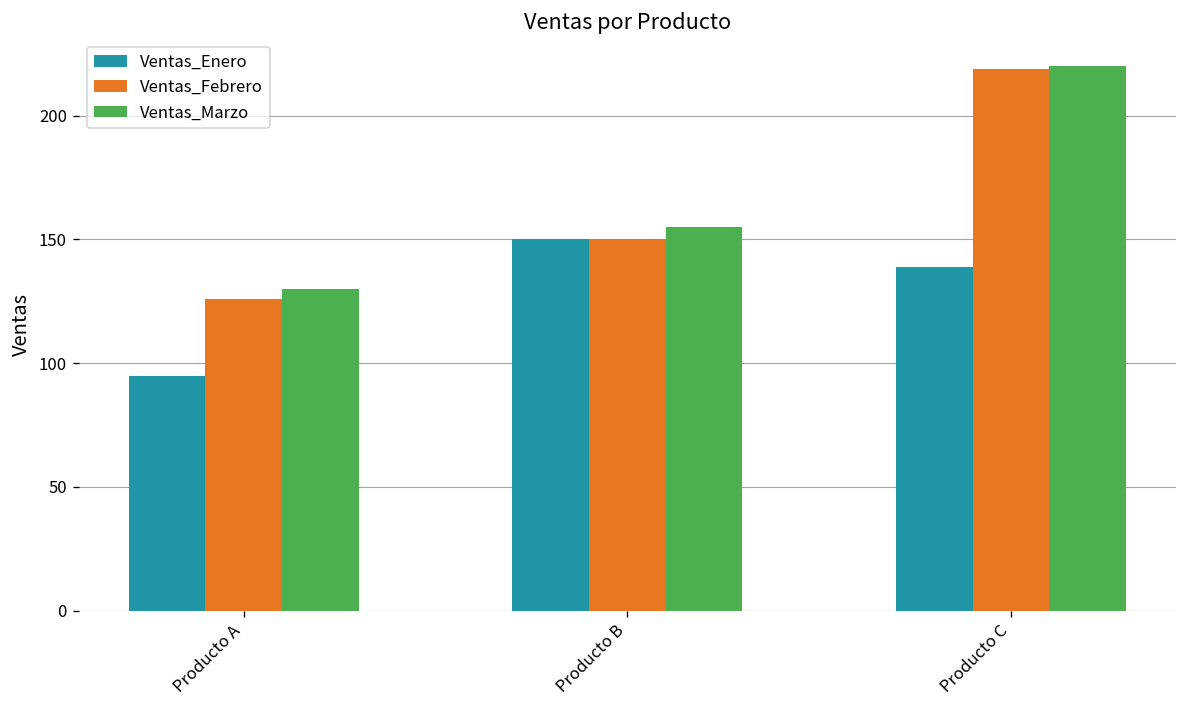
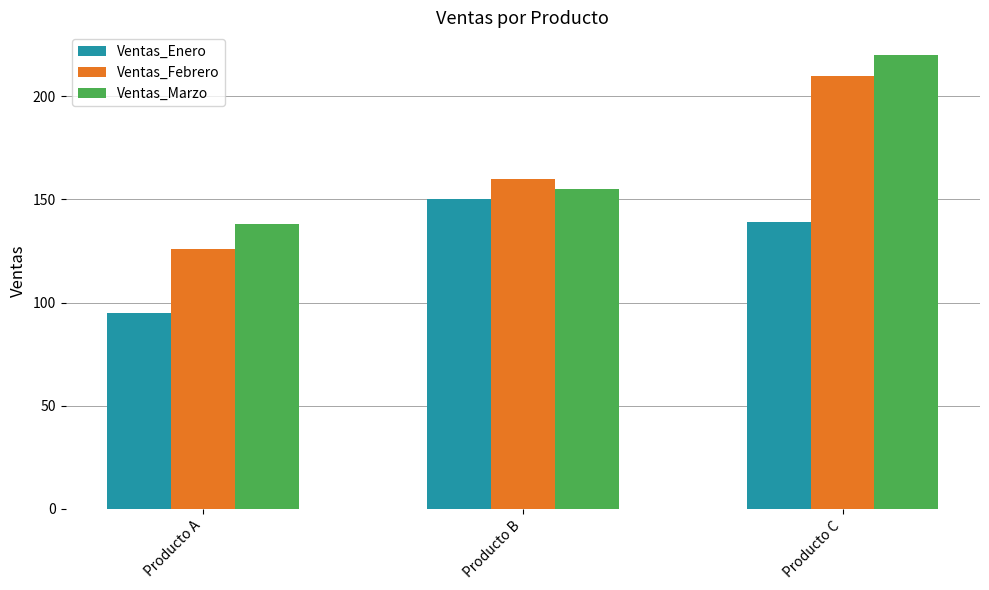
Ventas_Marzo, Producto A: 130 -> 138
Ventas_Febrero, Producto B: 150 -> 160
Ventas_Febrero, Producto C: 219 -> 210
